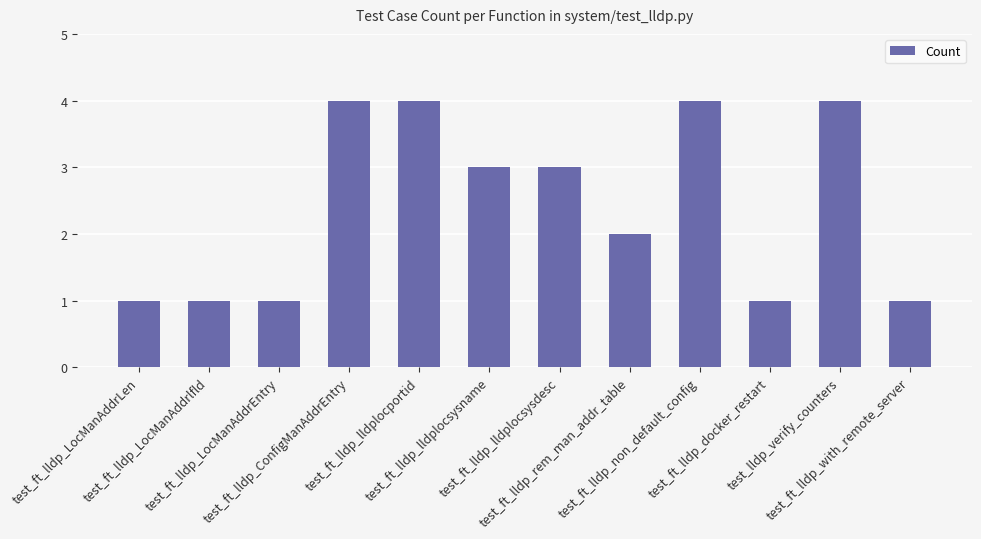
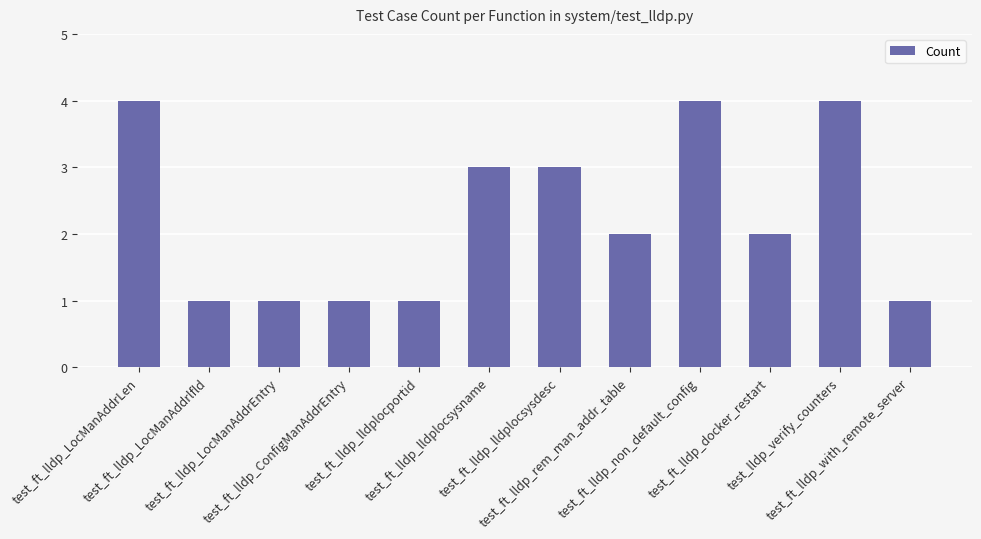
test_ft_lldp_LocManAddrLen: 1 -> 4
test_ft_lldp_ConfigManAddrEntry: 4 -> 1
test_ft_lldp_lldplocportid: 4 -> 1
test_ft_lldp_docker_restart: 1 -> 2
